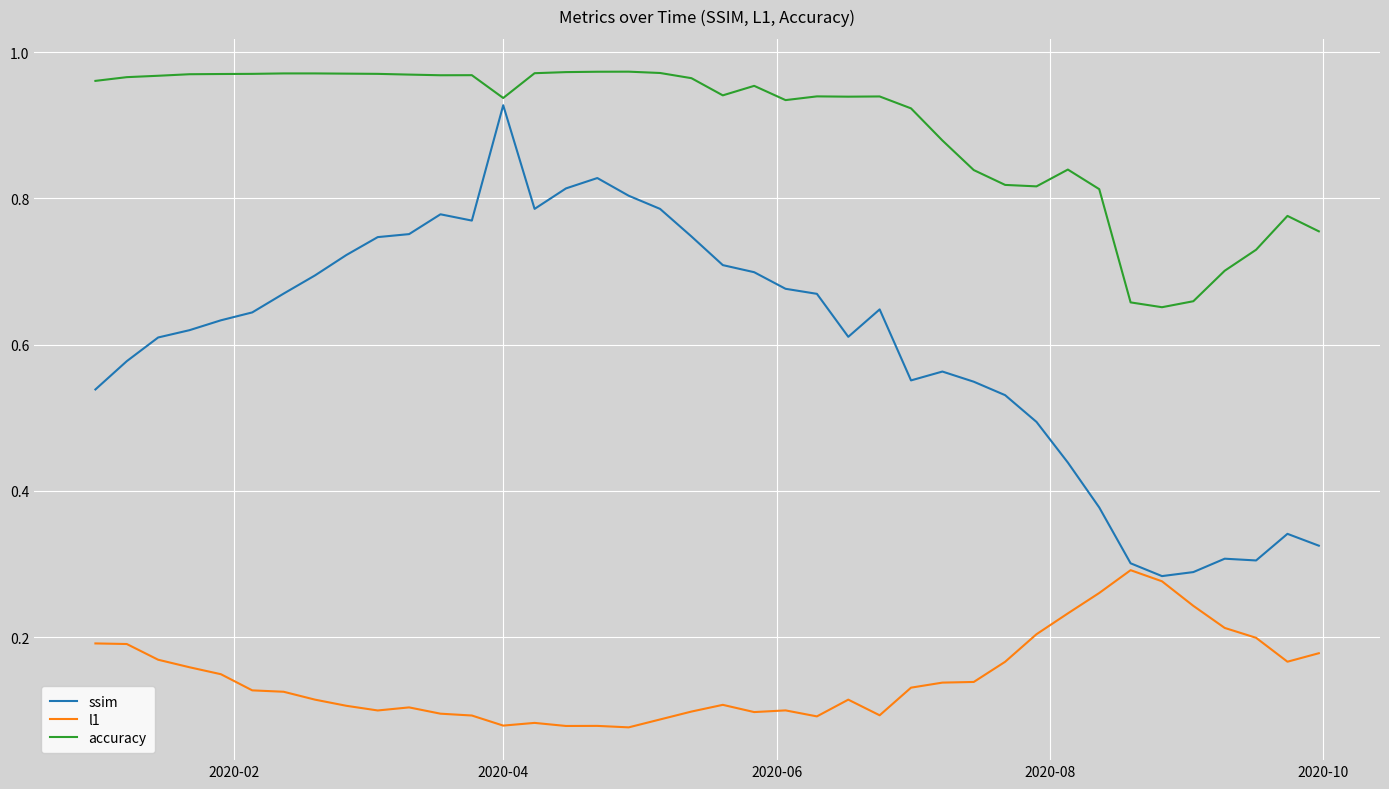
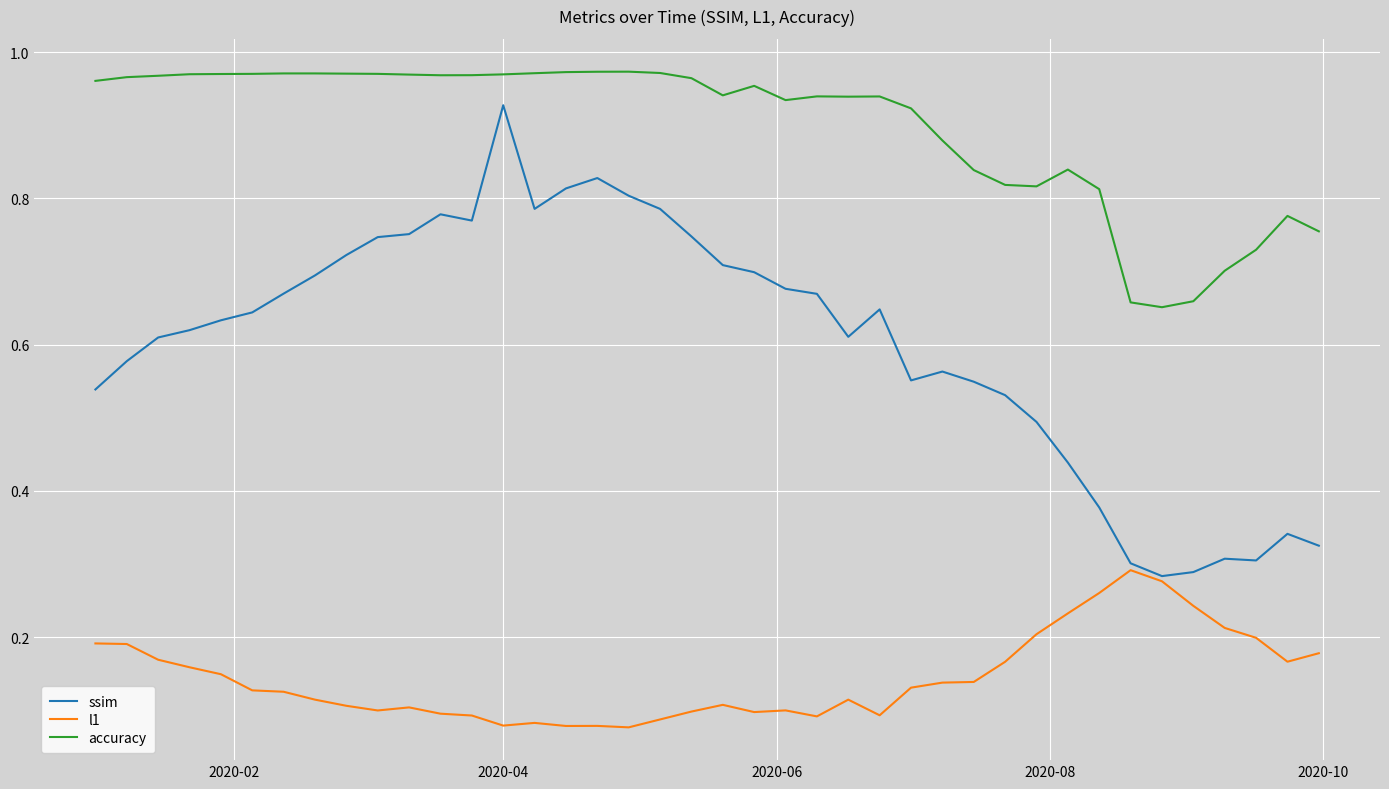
accuracy, 2020-04: 0.94 -> 0.97
